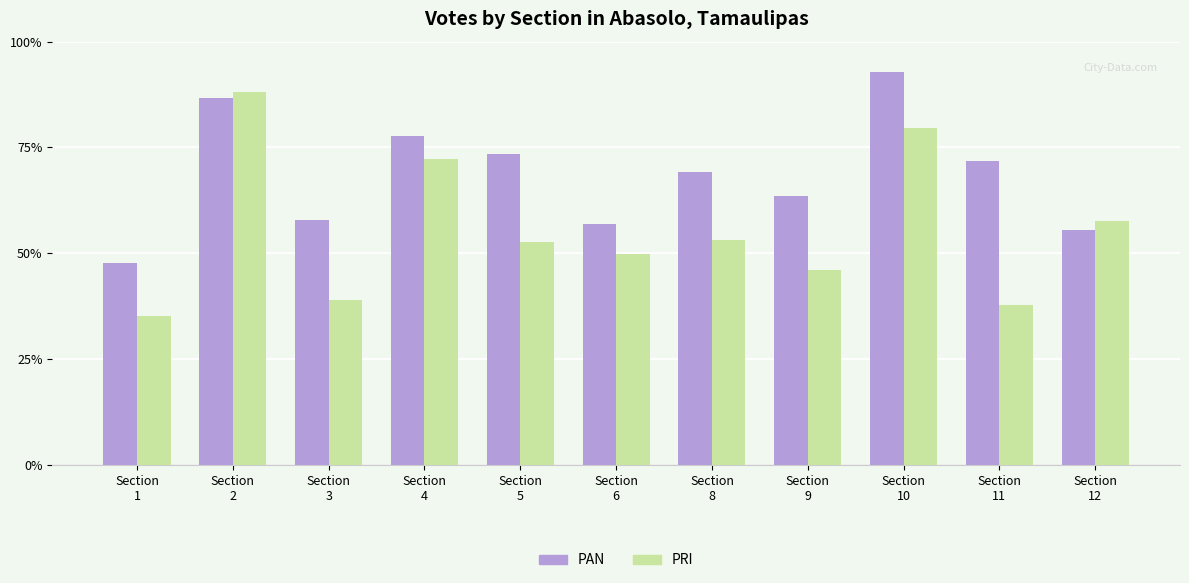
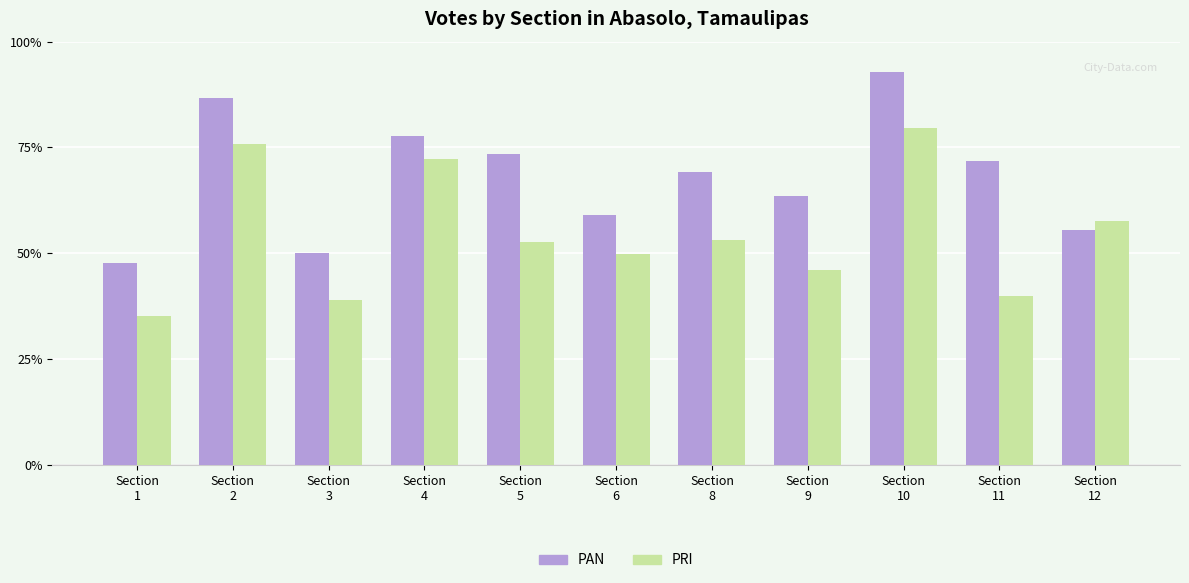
PRI, Section 2: 88% -> 76%
PAN, Section 3: 58% -> 50%
PAN, Section 6: 57% -> 59%
PRI, Section 11: 38% -> 40%
